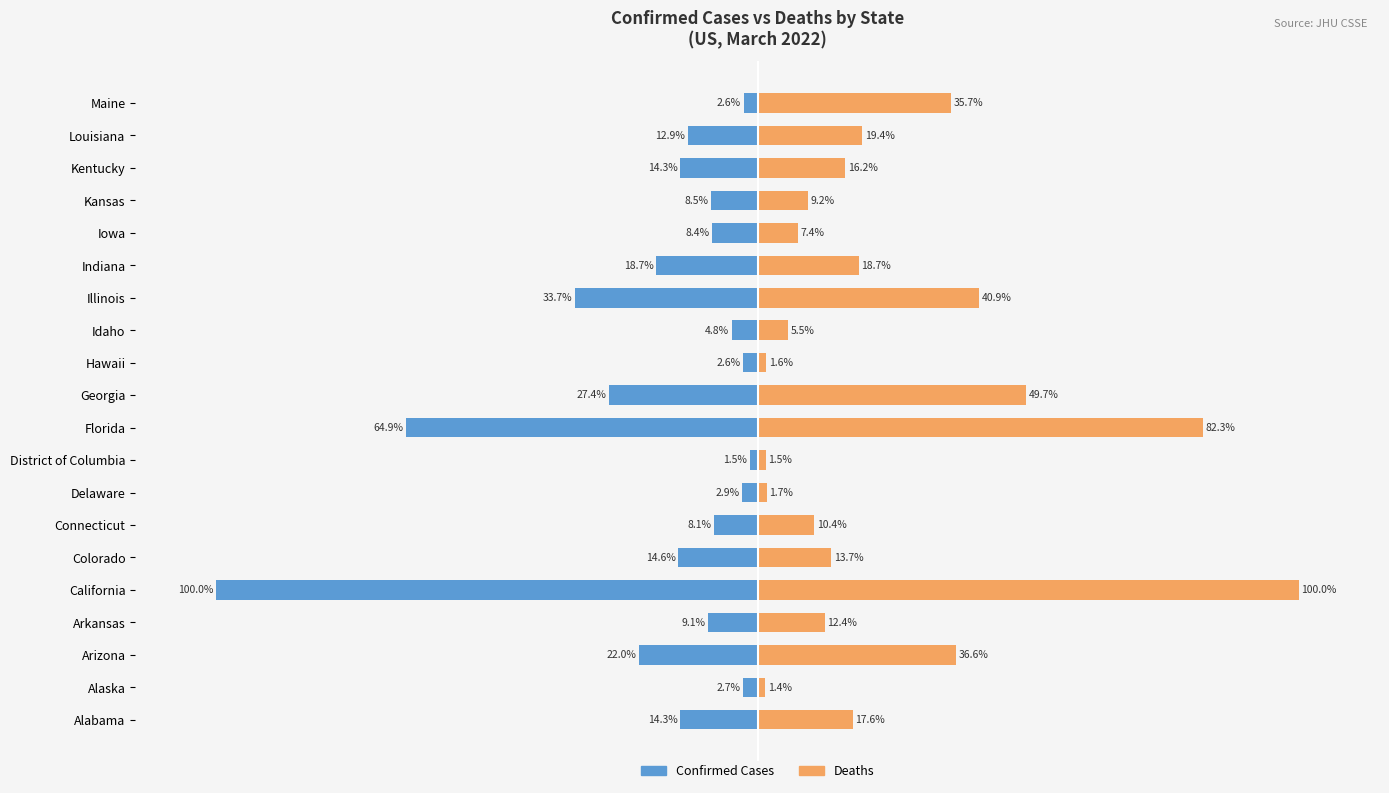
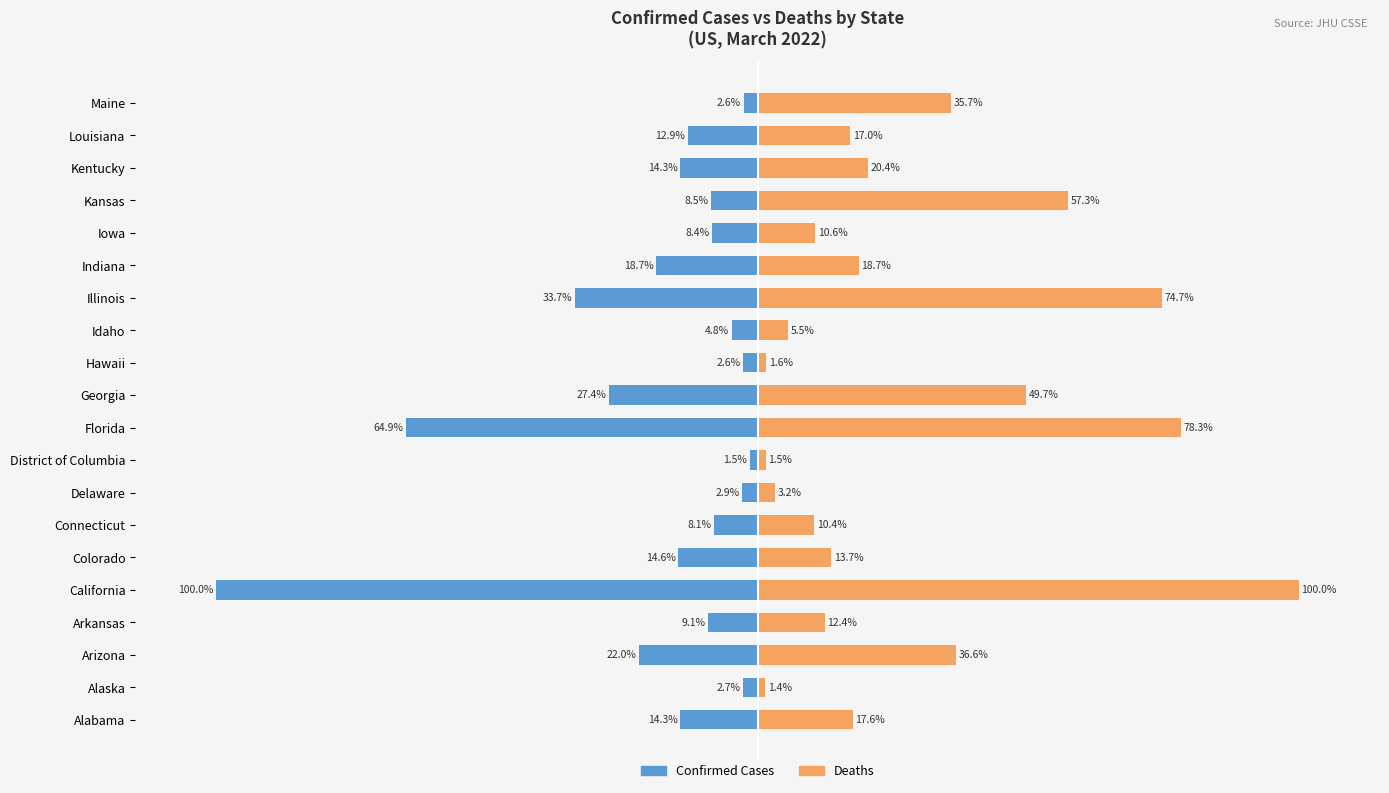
Deaths, Louisiana: 19.4% -> 17.0%
Deaths, Kentucky: 16.2% -> 20.4%
Deaths, Kansas: 9.2% -> 57.3%
Deaths, Iowa: 7.4% -> 10.6%
Deaths, Illinois: 40.9% -> 74.7%
Deaths, Florida: 82.3% -> 78.3%
Deaths, Delaware: 1.7% -> 3.2%
